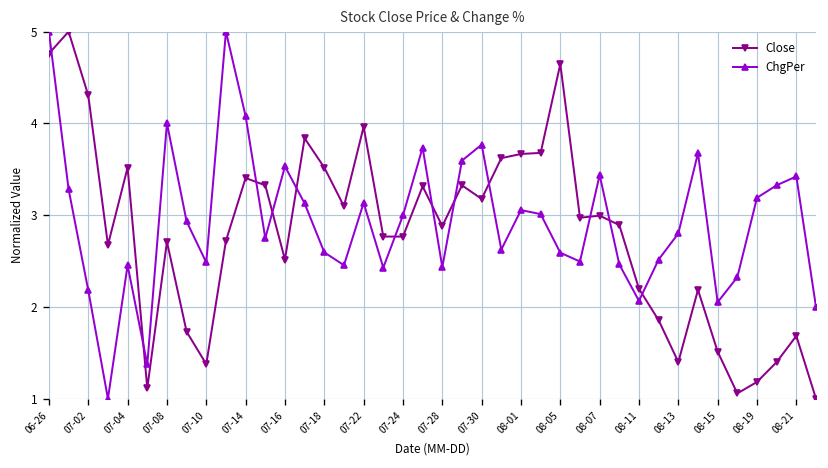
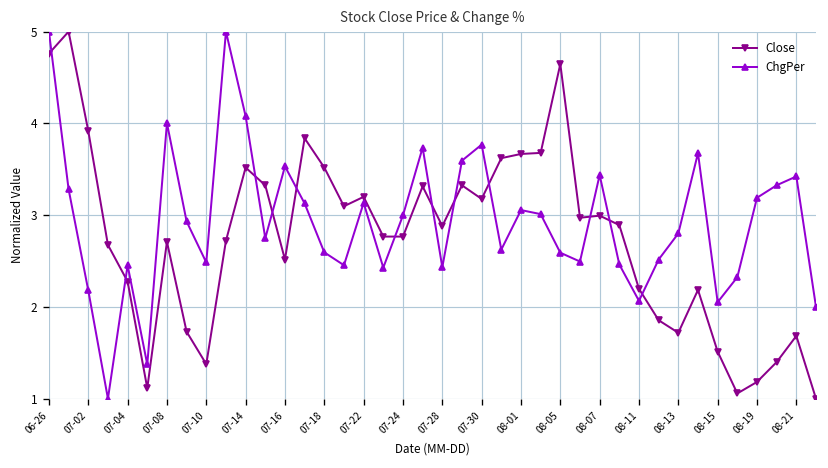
Close, 07-02: 4.3 -> 3.9
Close, 07-04: 3.5 -> 2.3
Close, 07-14: 3.4 -> 3.5
Close, 07-22: 4.0 -> 3.2
Close, 08-13: 1.4 -> 1.7
